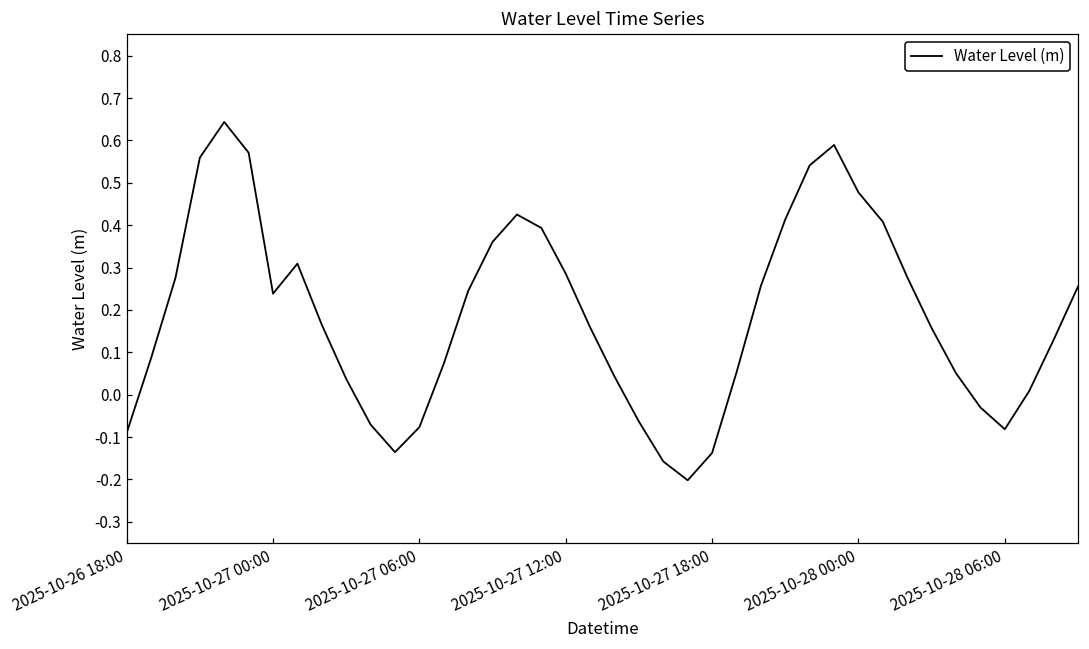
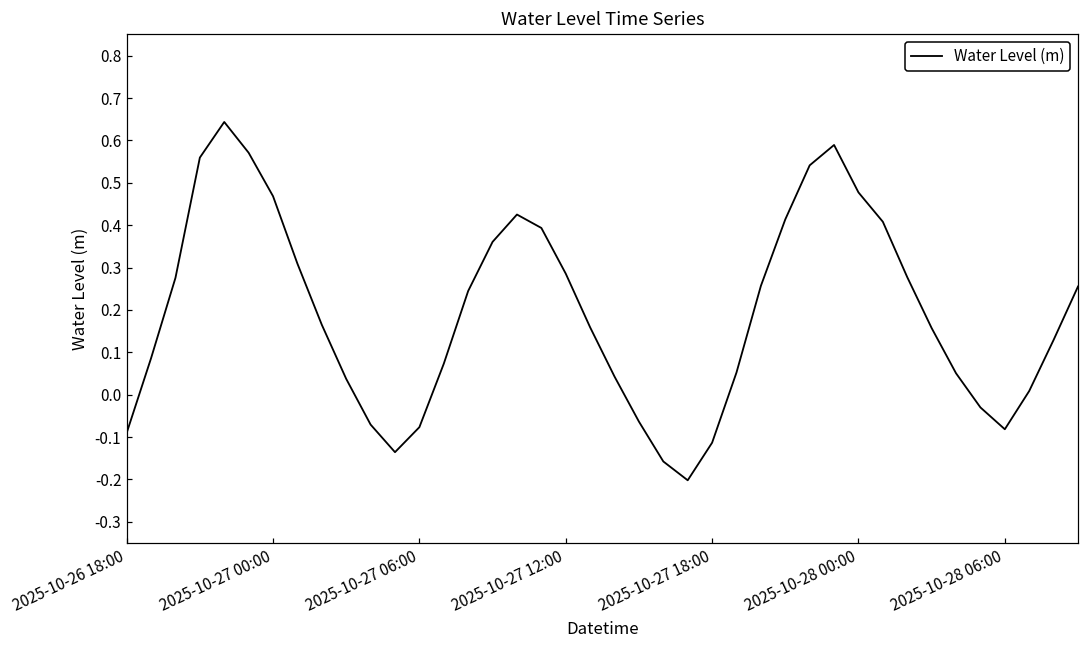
2025-10-27 00:00: 0.24 -> 0.47
2025-10-27 18:00: -0.14 -> -0.11
